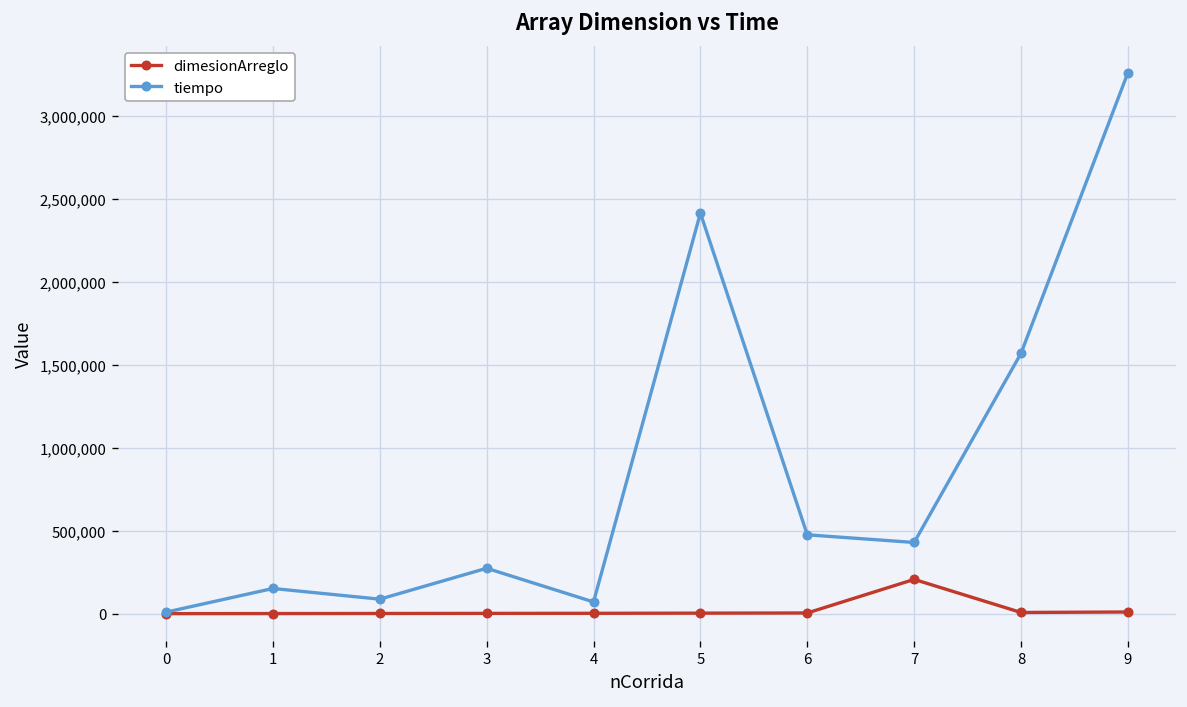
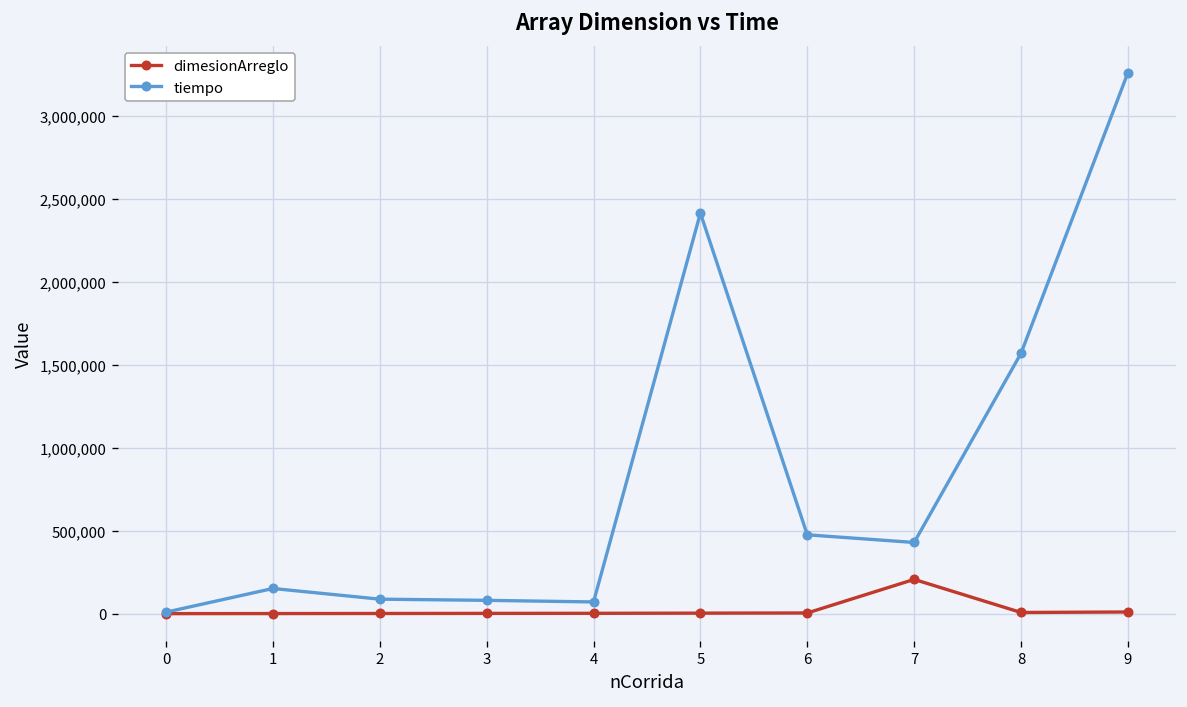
tiempo, 3: 270,000 -> 80,000
